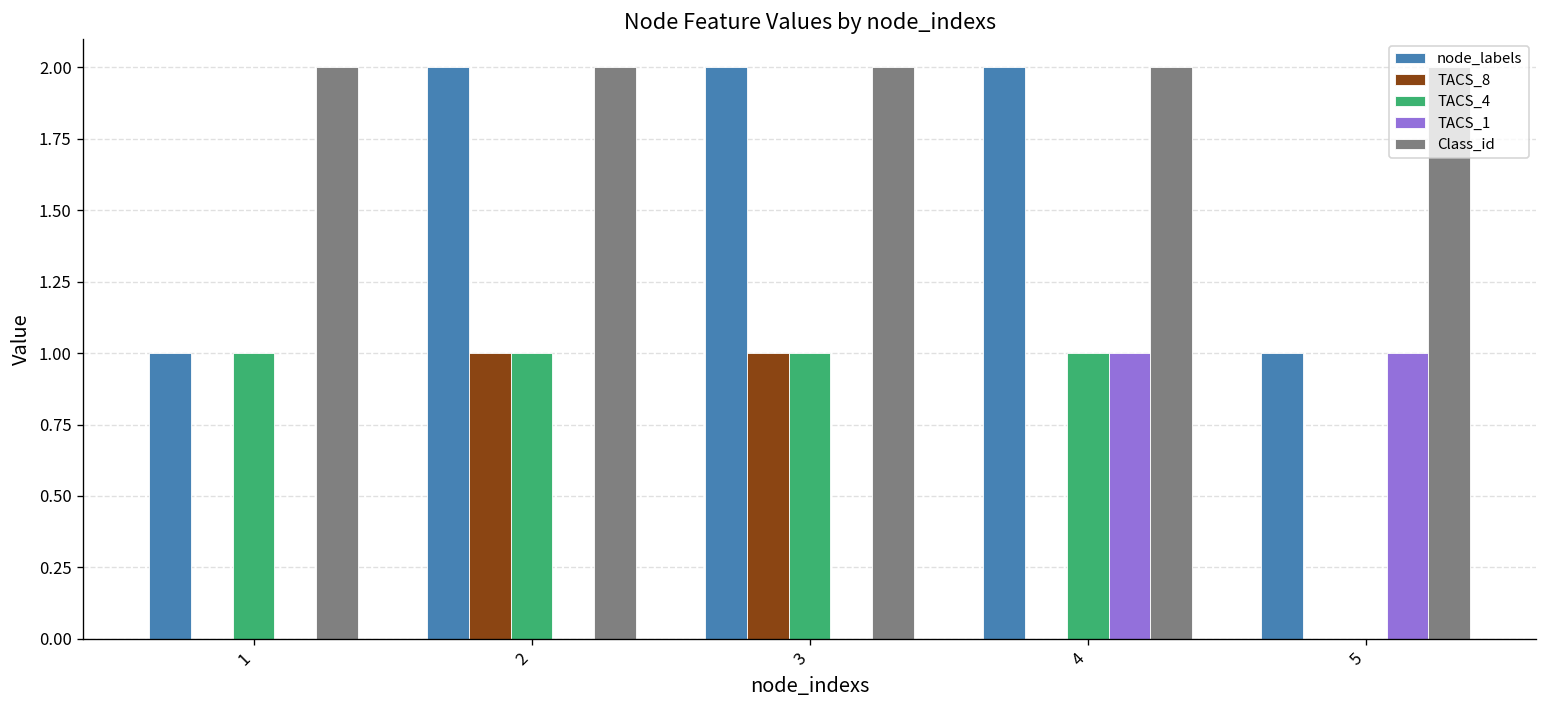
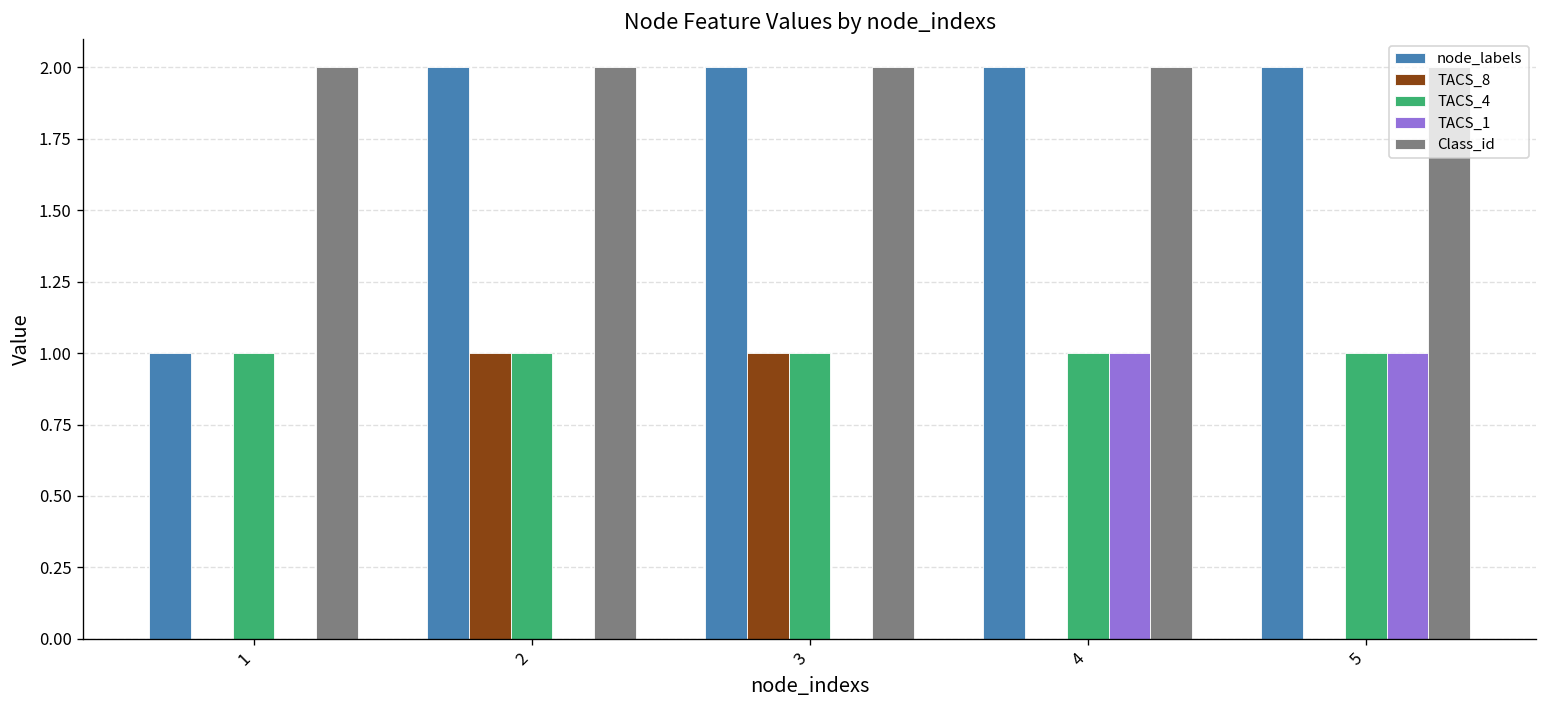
node_labels, 5: 1 -> 2
TACS_4, 5: 0 -> 1
